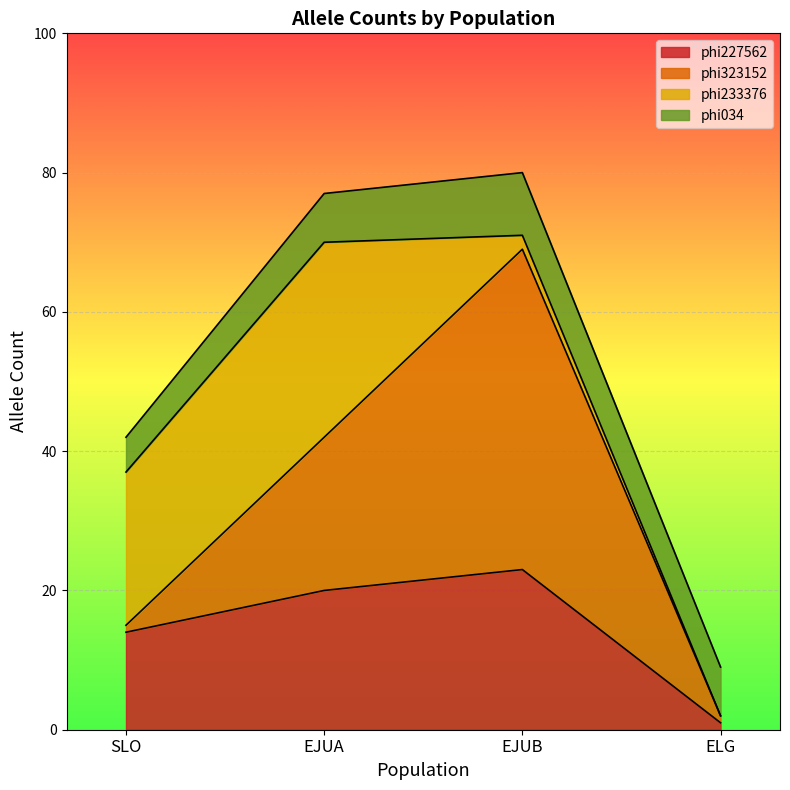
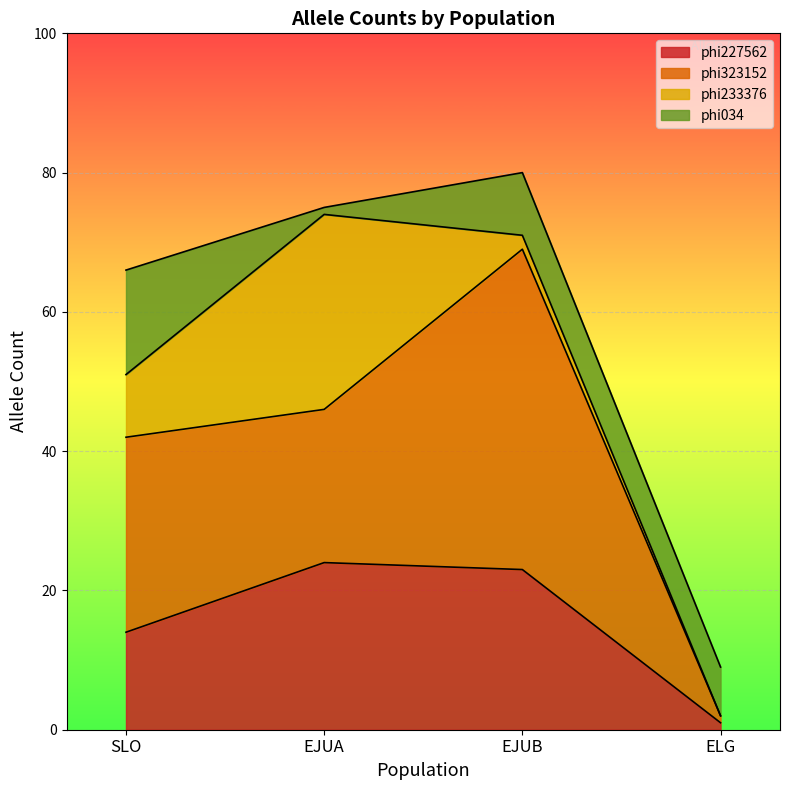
phi323152, SLO: 1 -> 28
phi233376, SLO: 22 -> 9
phi034, SLO: 5 -> 15
phi227562, EJUA: 20 -> 24
phi034, EJUA: 7 -> 1
